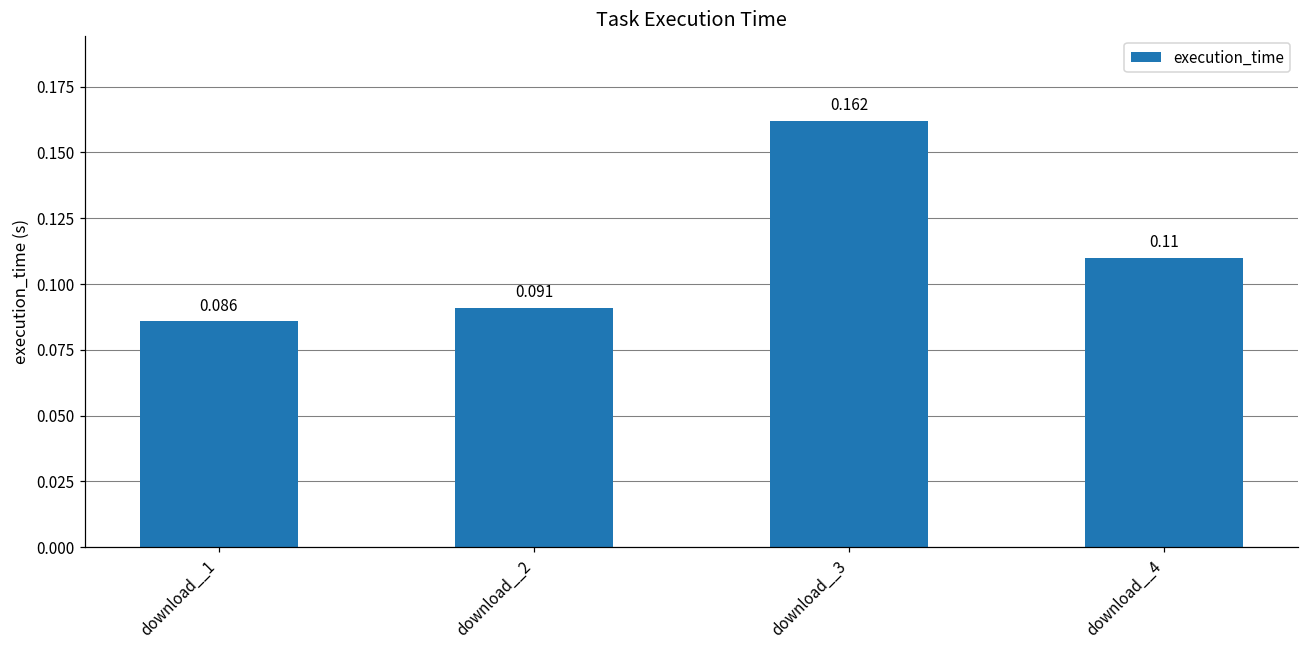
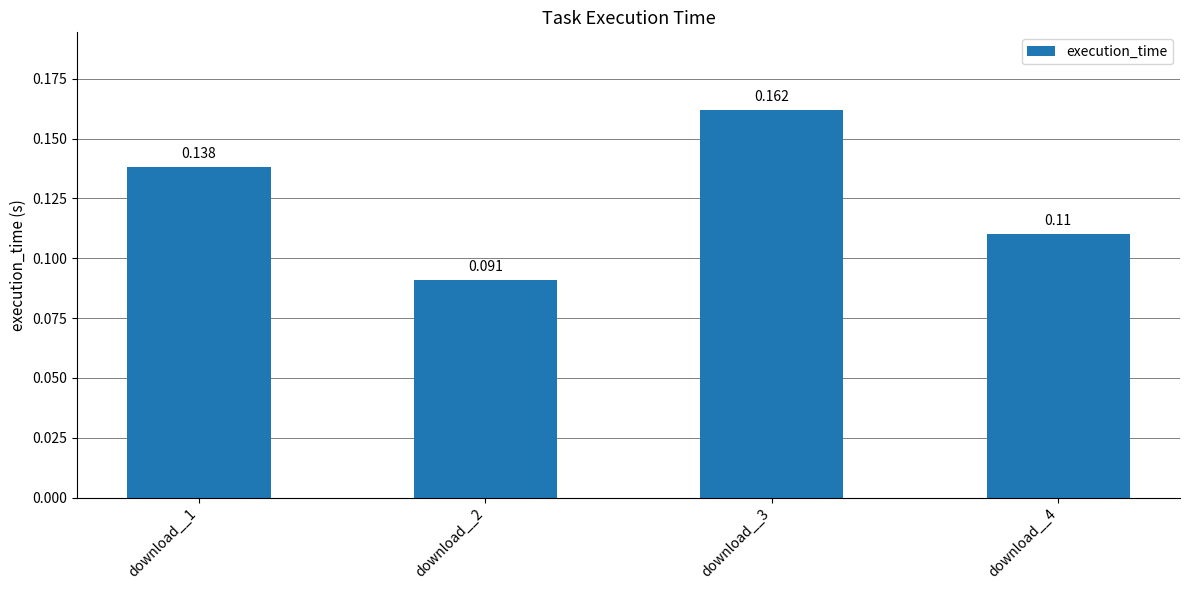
download__1: 0.086 -> 0.138
